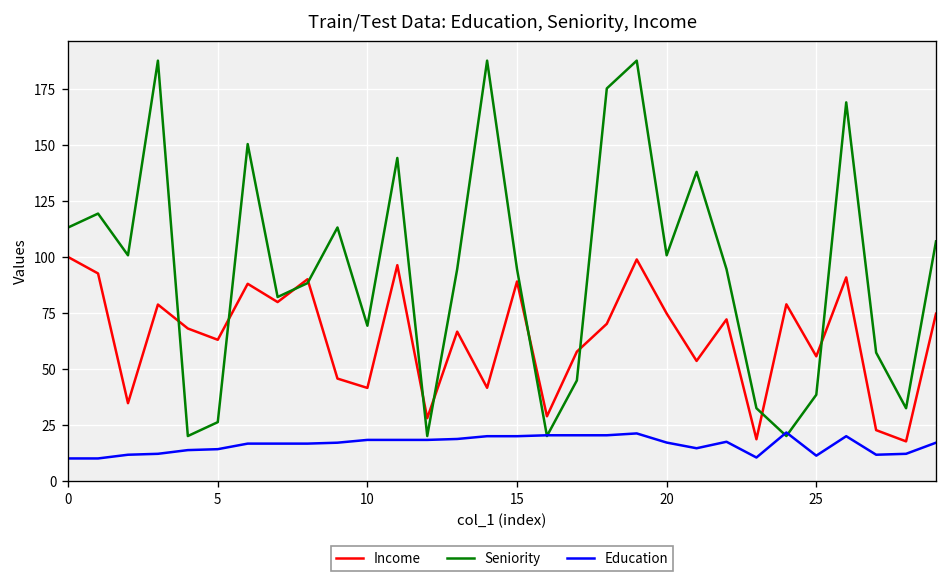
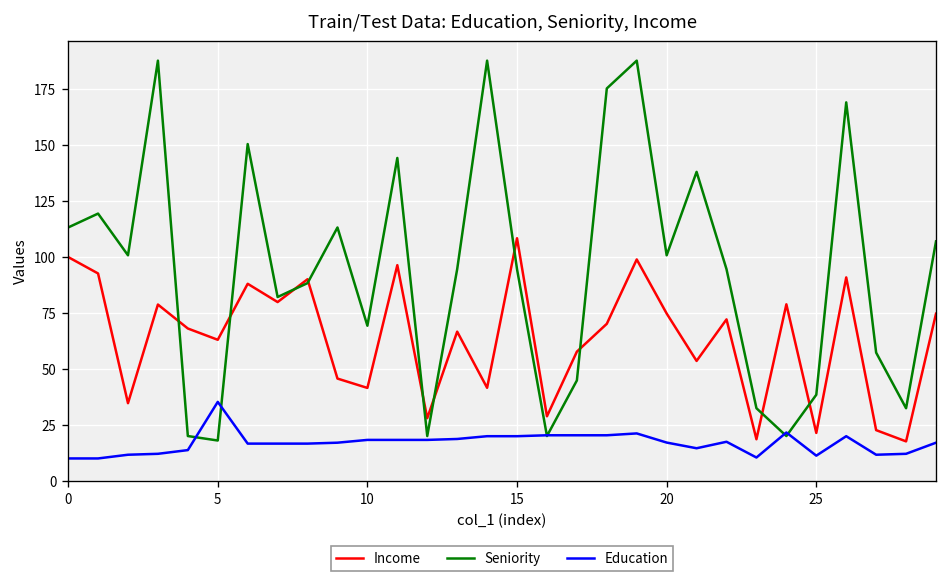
Seniority, 5: 26 -> 18
Education, 5: 14 -> 35
Income, 15: 89 -> 108
Income, 25: 56 -> 21
